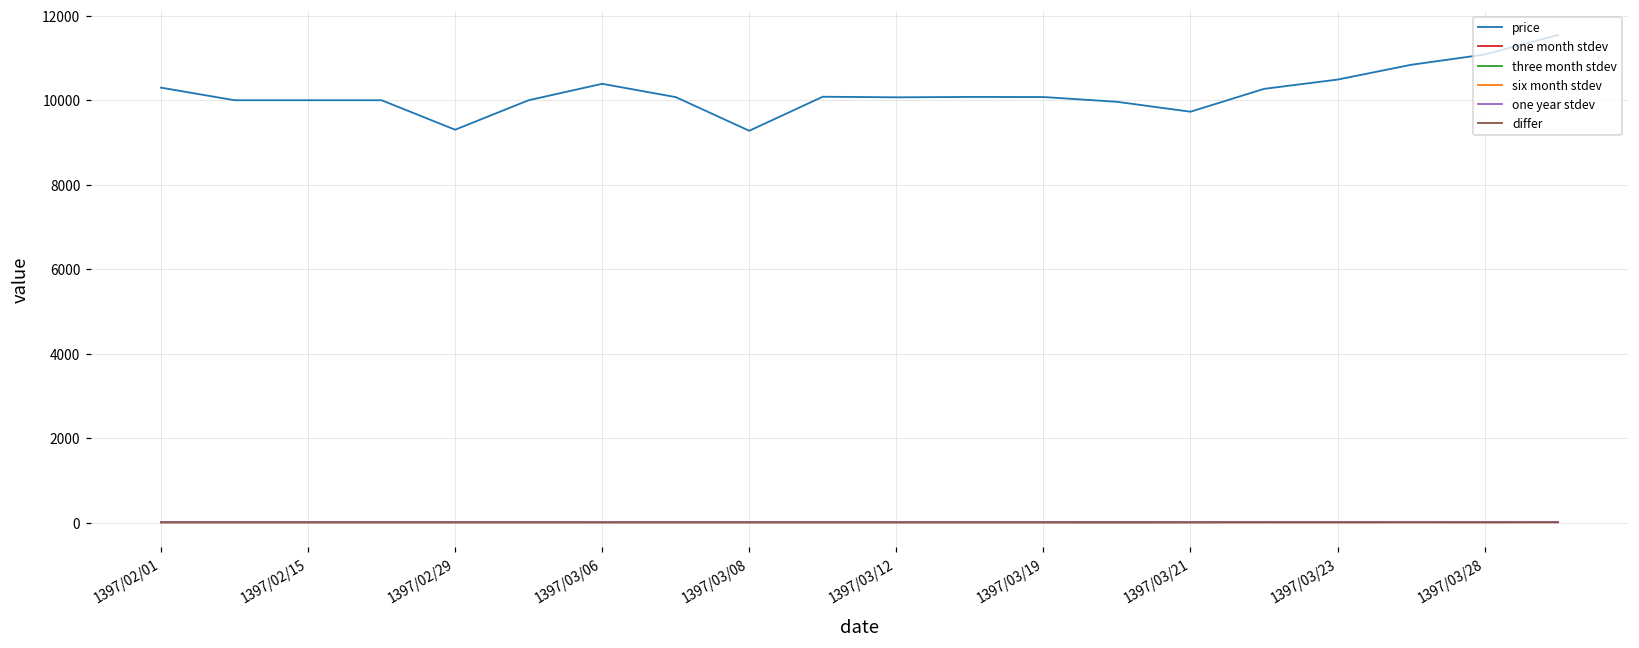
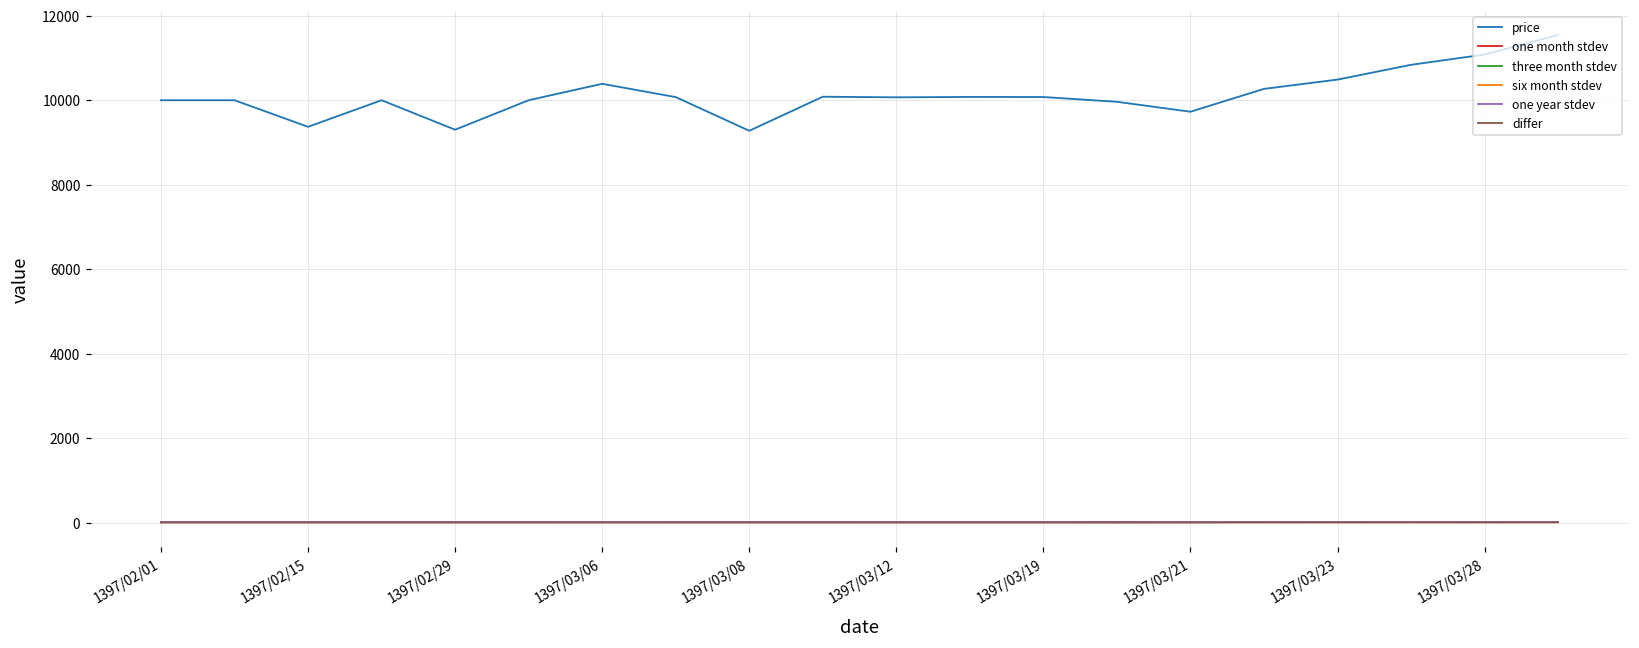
price, 1397/02/01: 10300 -> 10000
price, 1397/02/15: 10000 -> 9400
